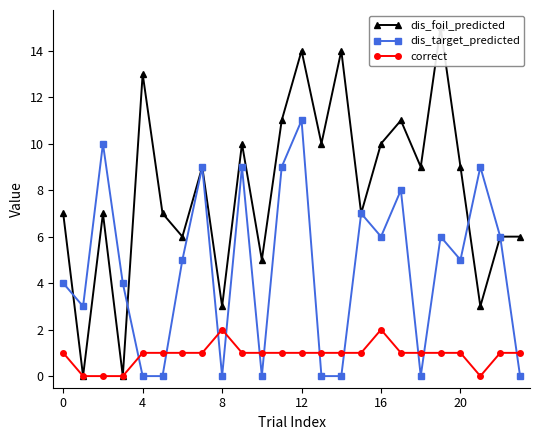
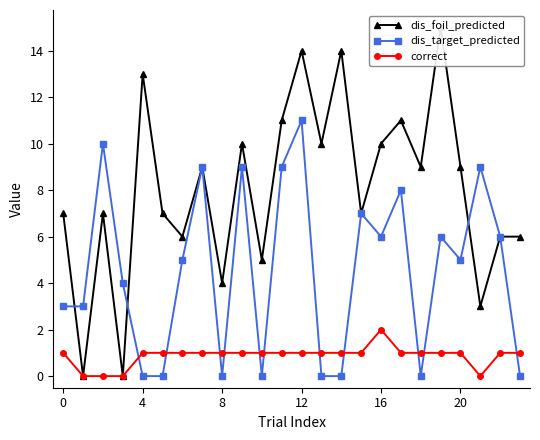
dis_target_predicted, 0: 4 -> 3
dis_foil_predicted, 8: 3 -> 4
correct, 8: 2 -> 1
